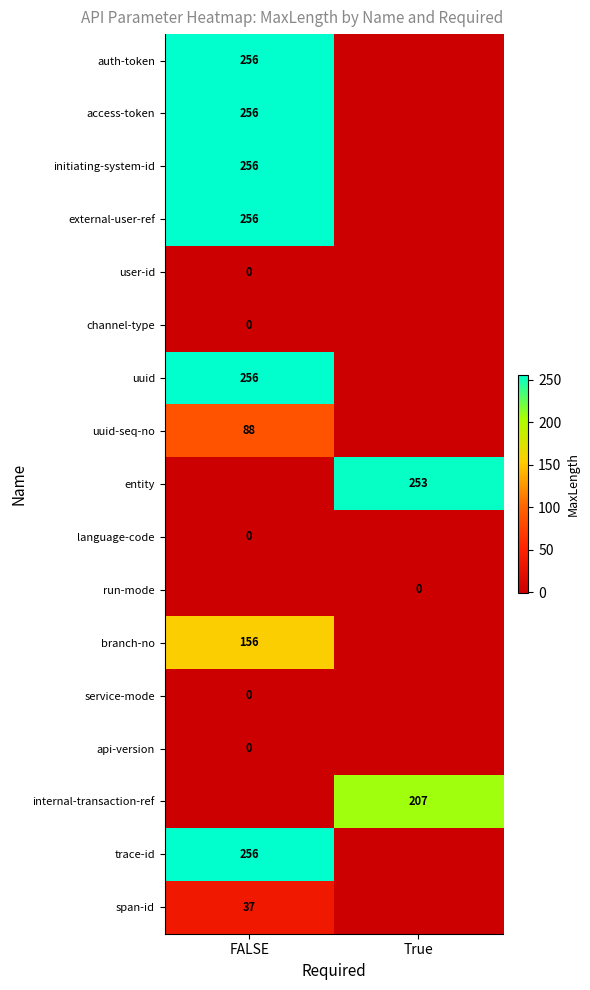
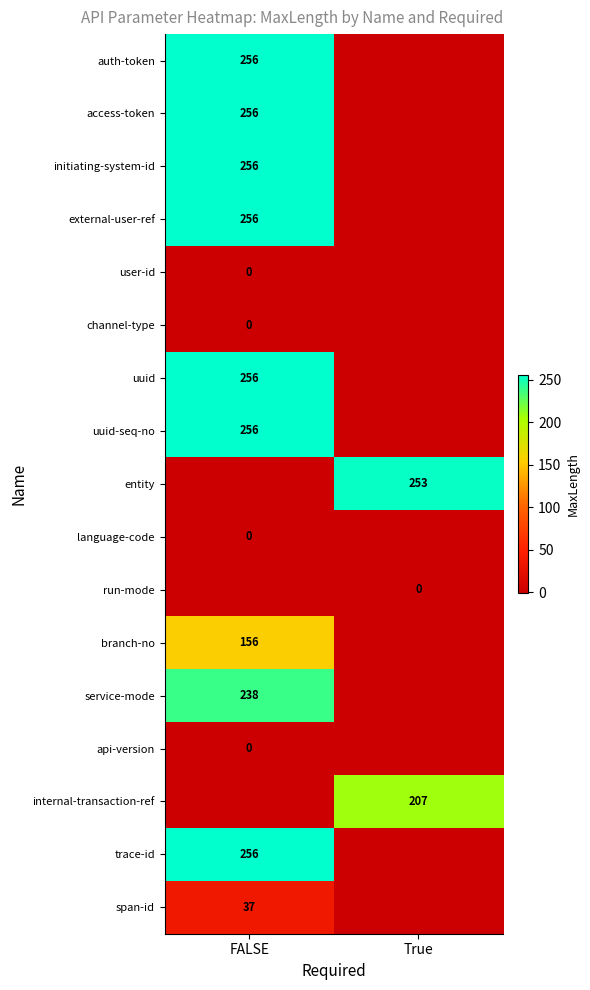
uuid-seq-no, FALSE: 88 -> 256
service-mode, FALSE: 0 -> 238
